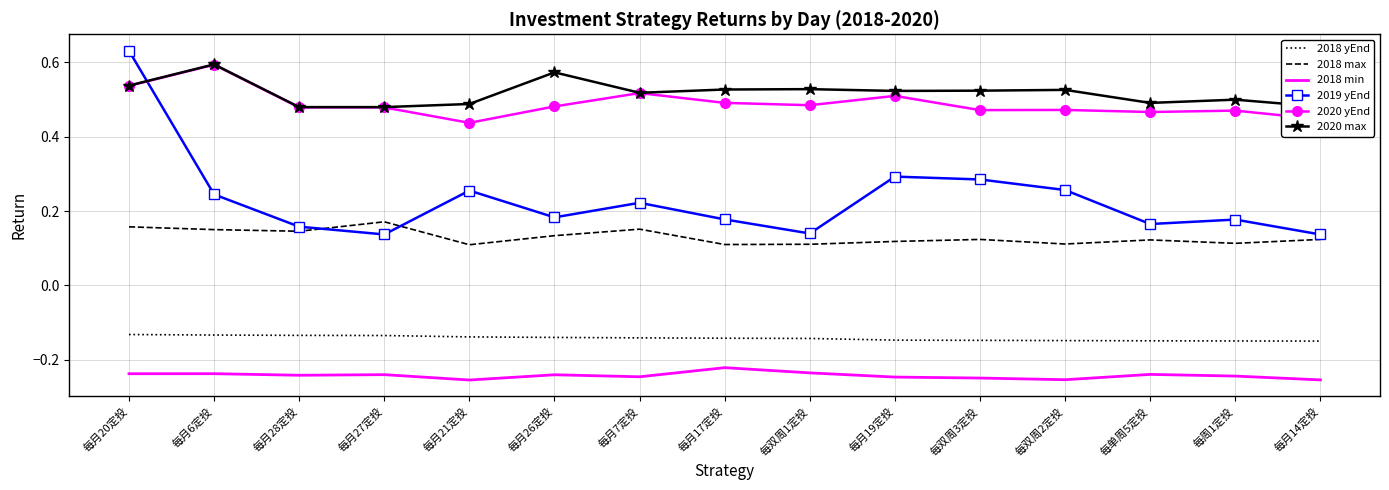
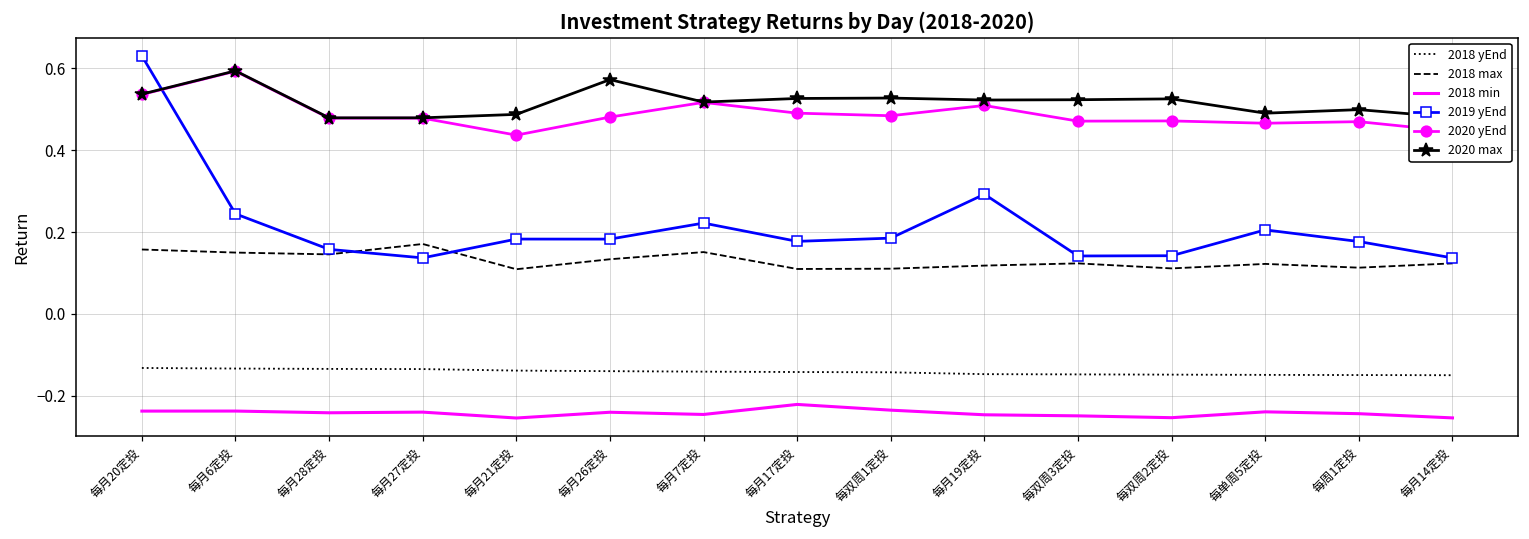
2019 yEnd, 每月21定投: 0.26 -> 0.18
2019 yEnd, 每双周1定投: 0.14 -> 0.19
2019 yEnd, 每双周3定投: 0.28 -> 0.14
2019 yEnd, 每双周2定投: 0.26 -> 0.14
2019 yEnd, 每单周5定投: 0.17 -> 0.21
